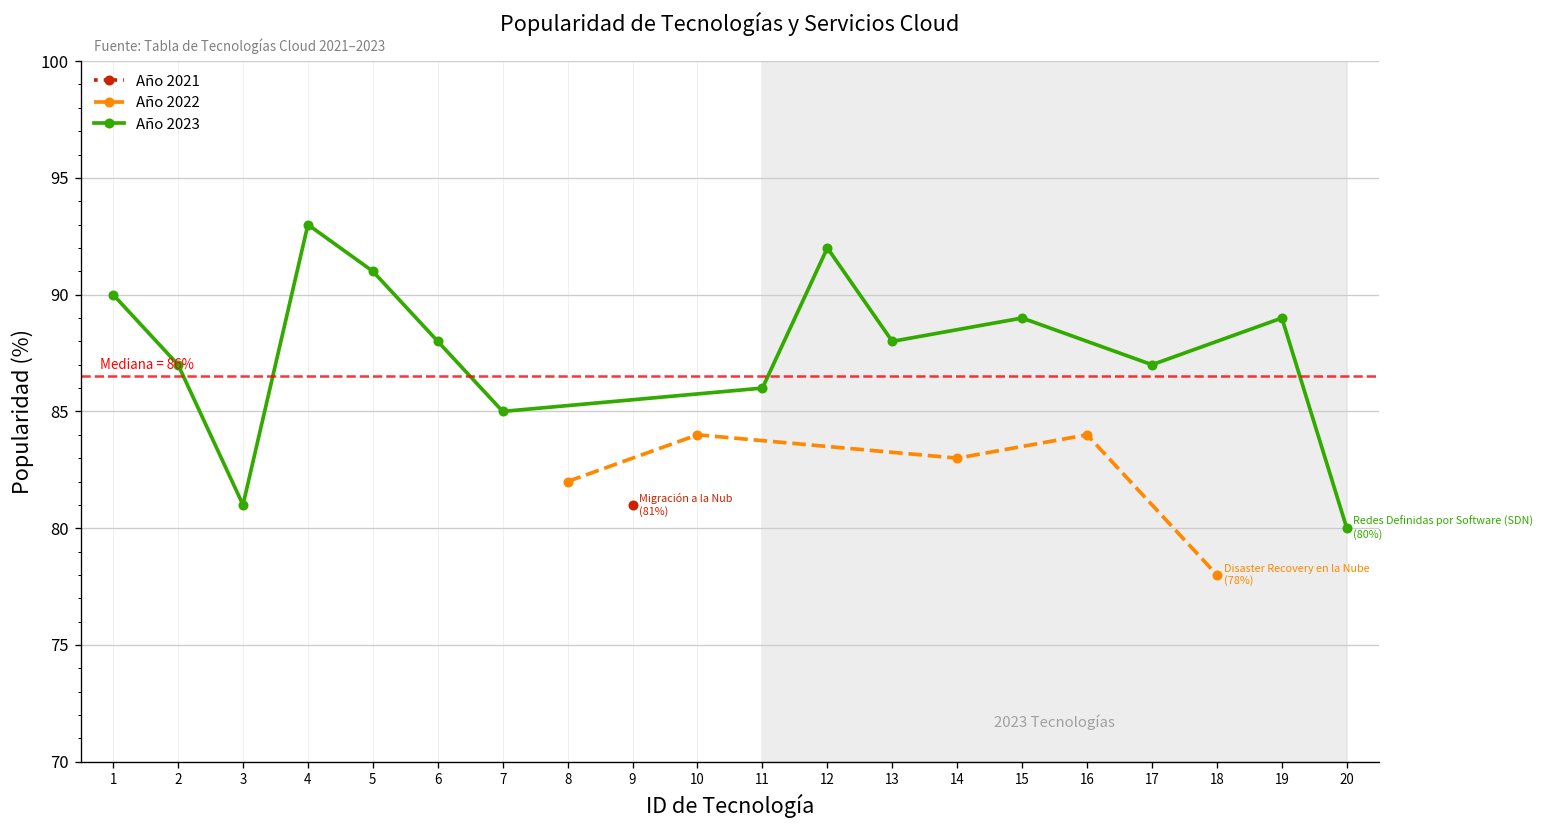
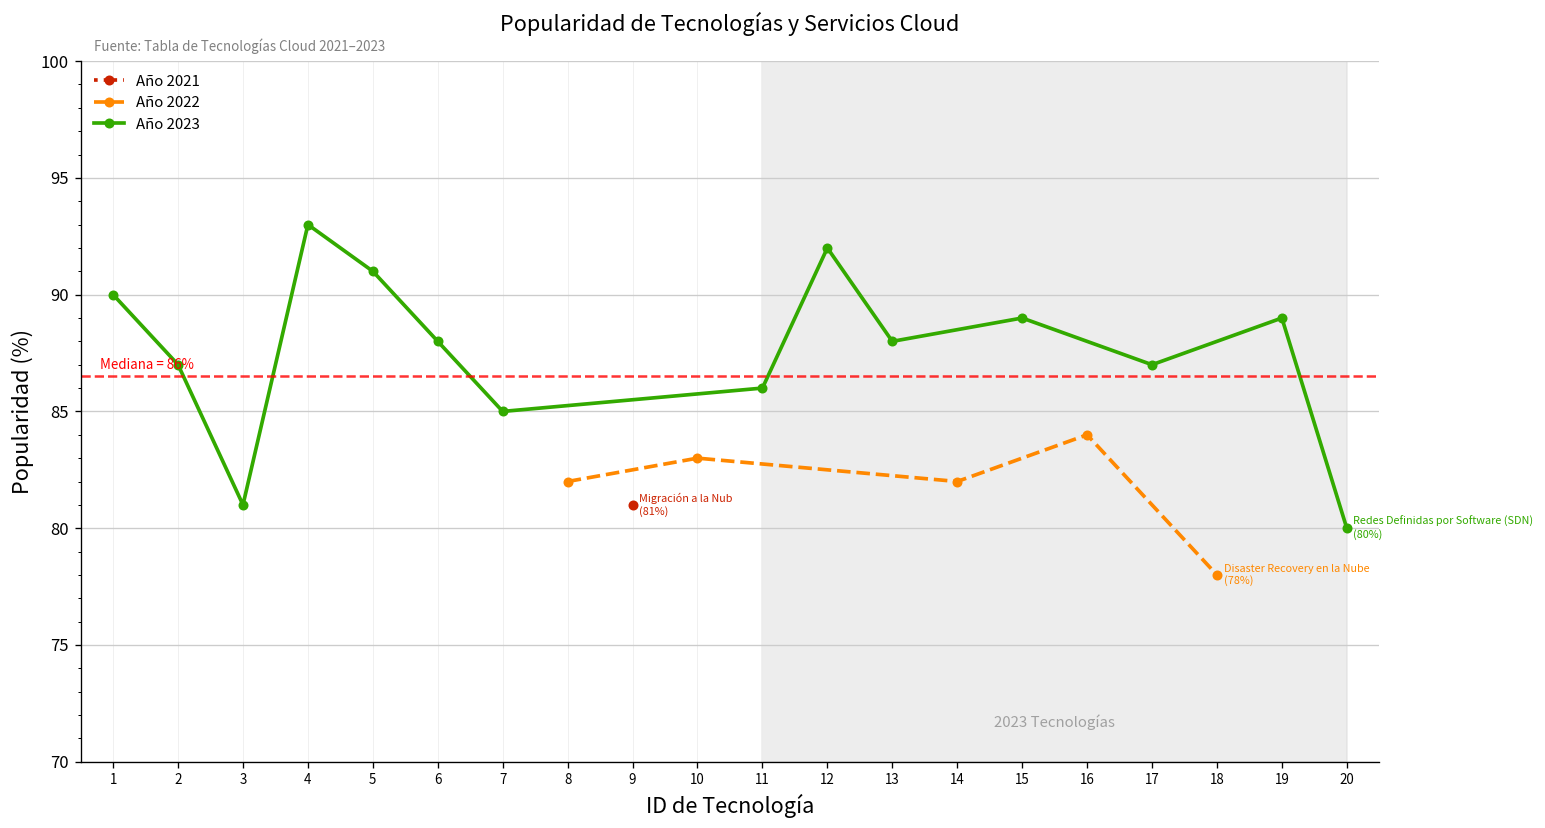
Año 2022, 10: 84 -> 83
Año 2022, 14: 83 -> 82
